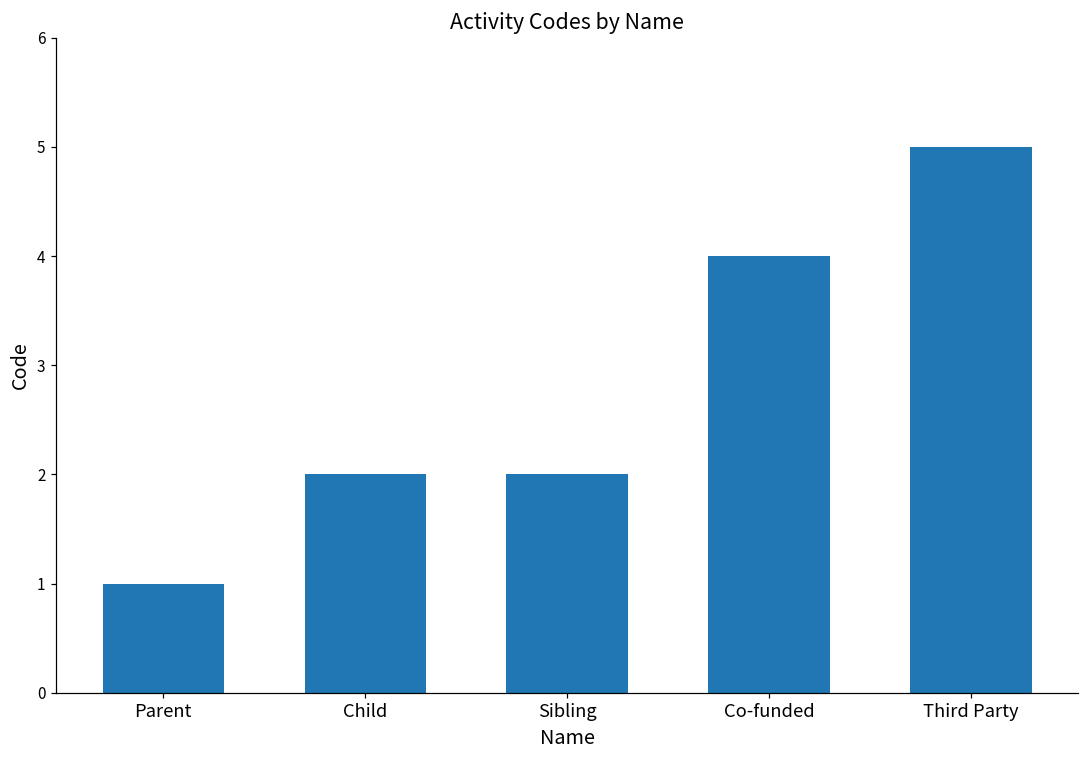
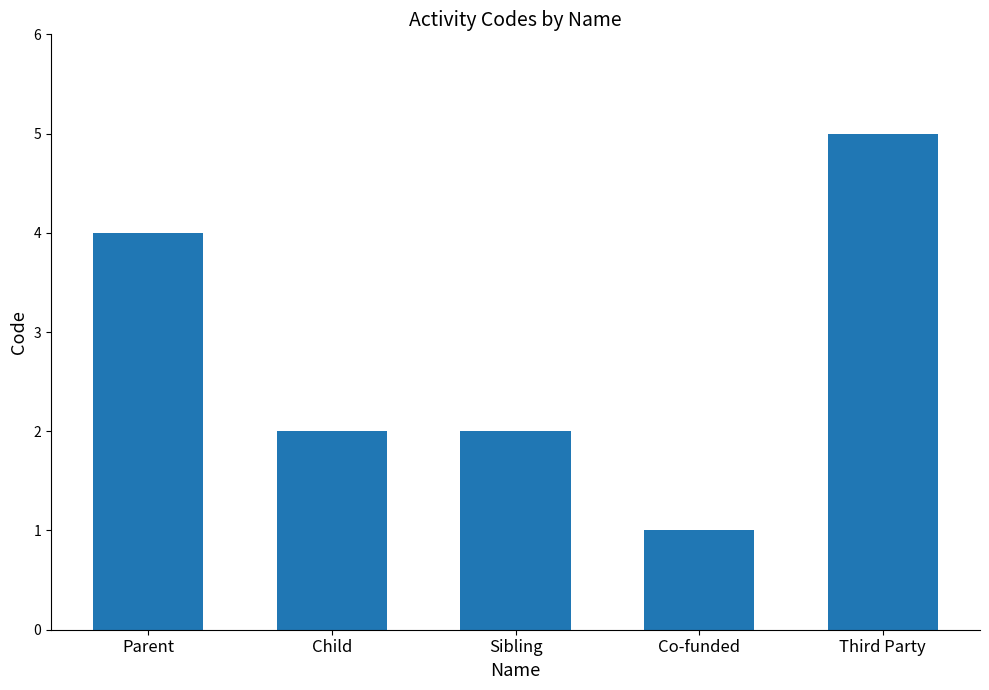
Parent: 1 -> 4
Co-funded: 4 -> 1
